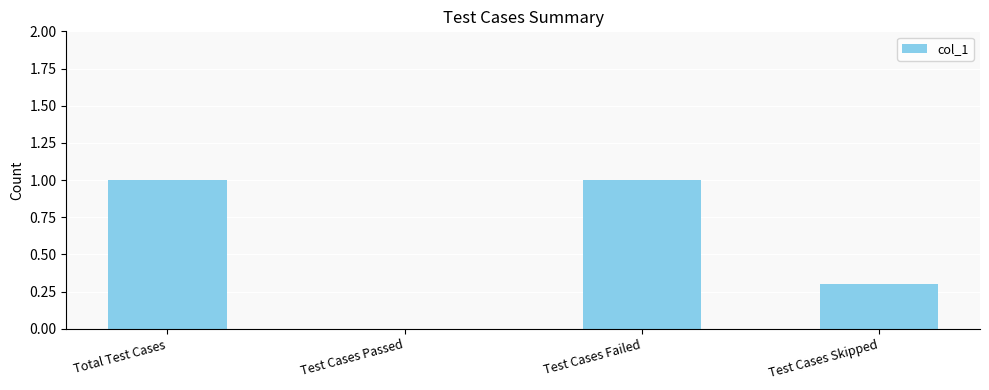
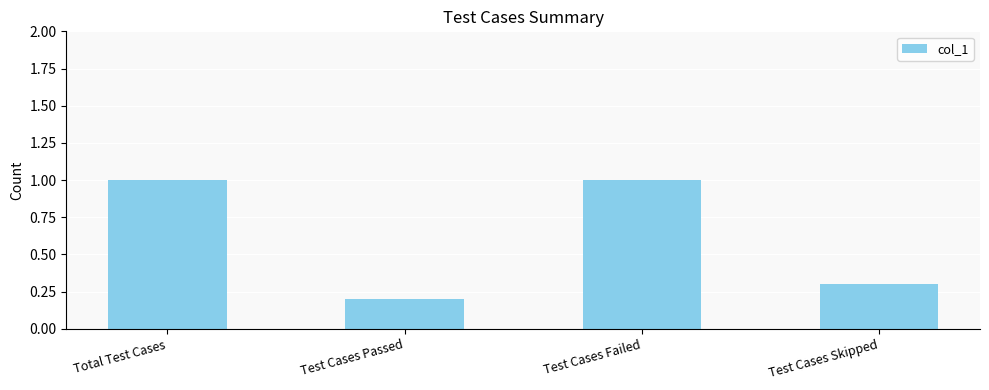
Test Cases Passed: 0.0 -> 0.2
